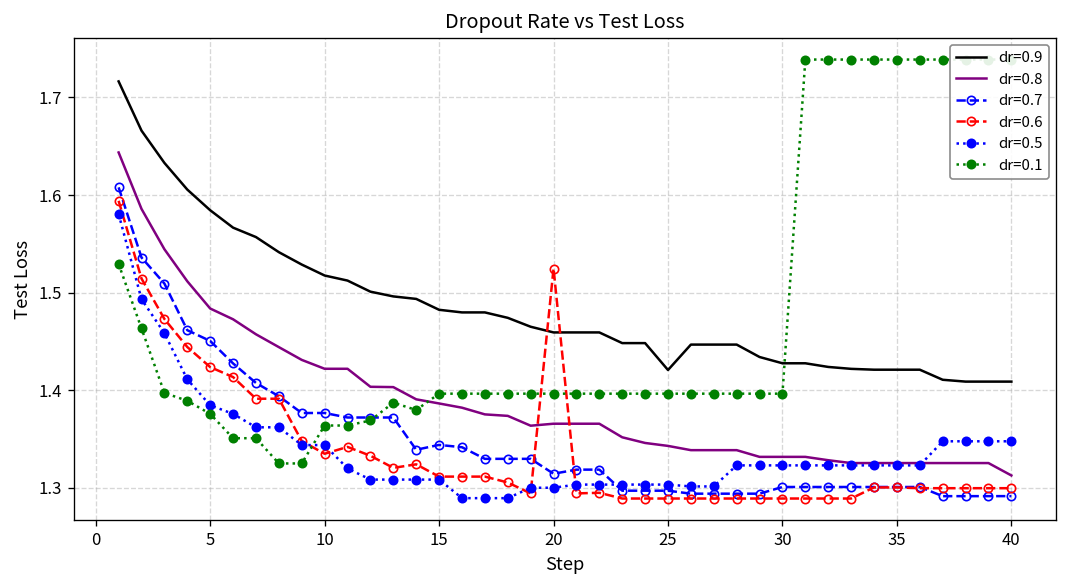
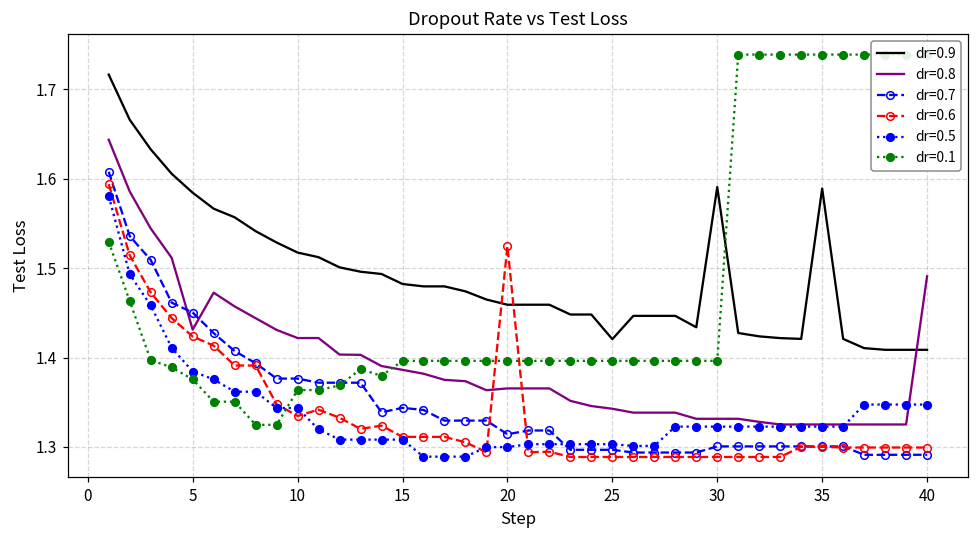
dr=0.8, 5: 1.48 -> 1.43
dr=0.9, 30: 1.43 -> 1.59
dr=0.9, 35: 1.42 -> 1.59
dr=0.8, 40: 1.31 -> 1.49
